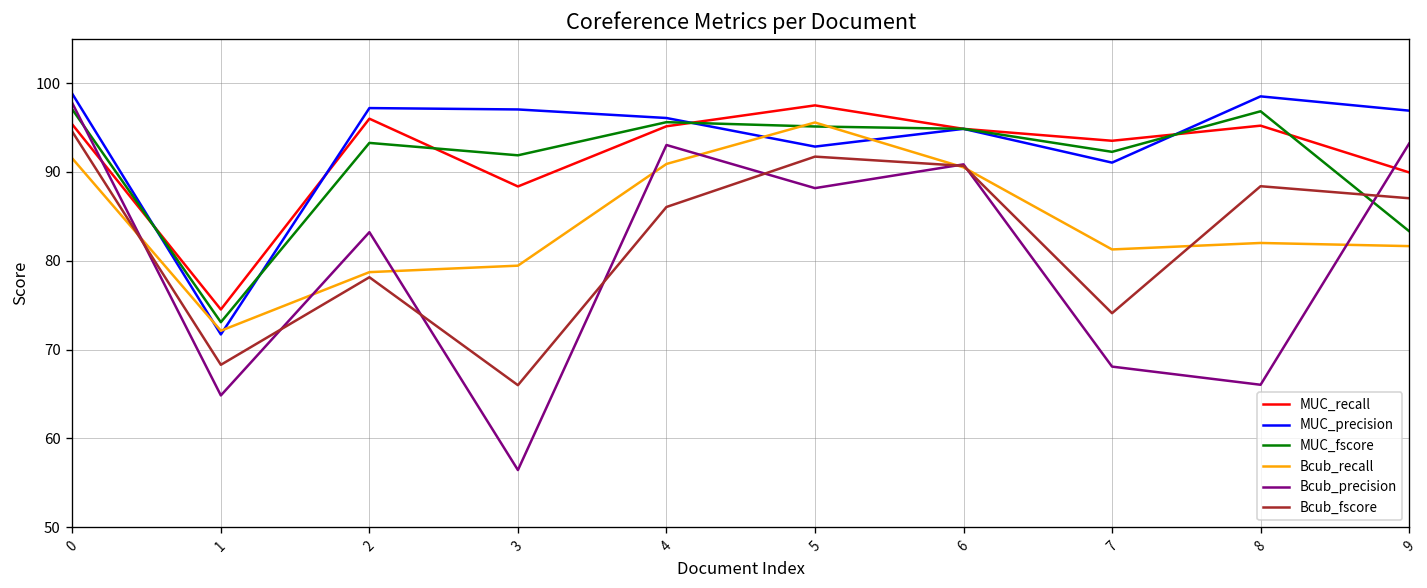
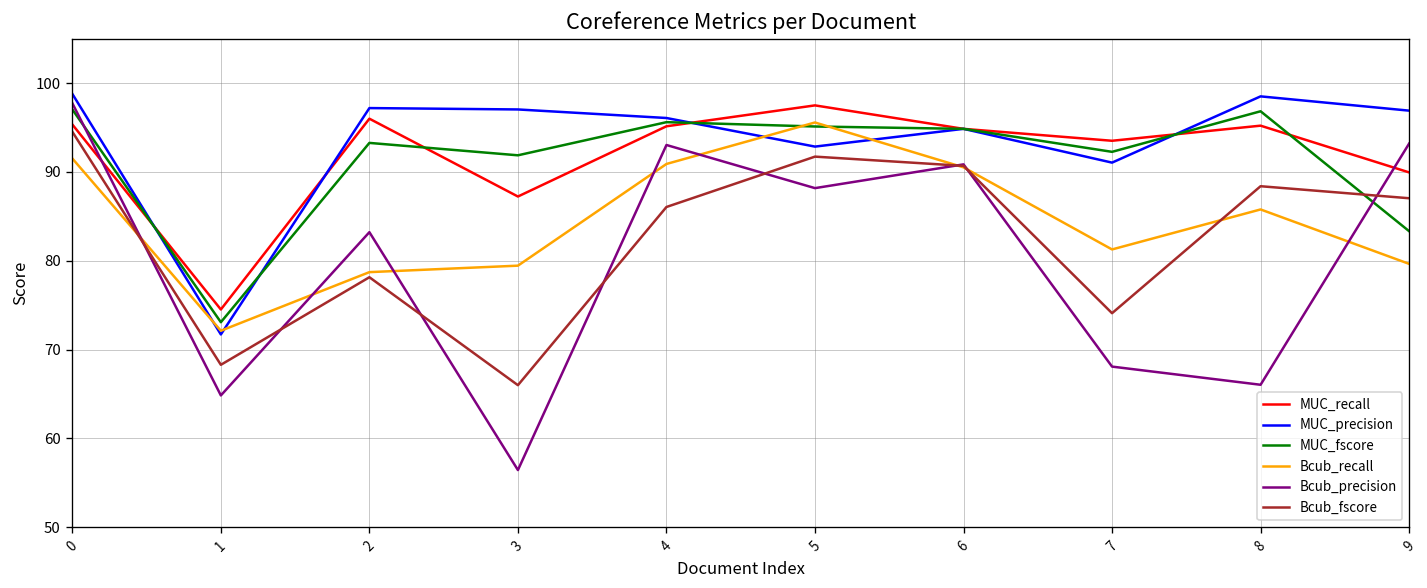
MUC_recall, 3: 88 -> 87
Bcub_recall, 8: 82 -> 86
Bcub_recall, 9: 82 -> 80
